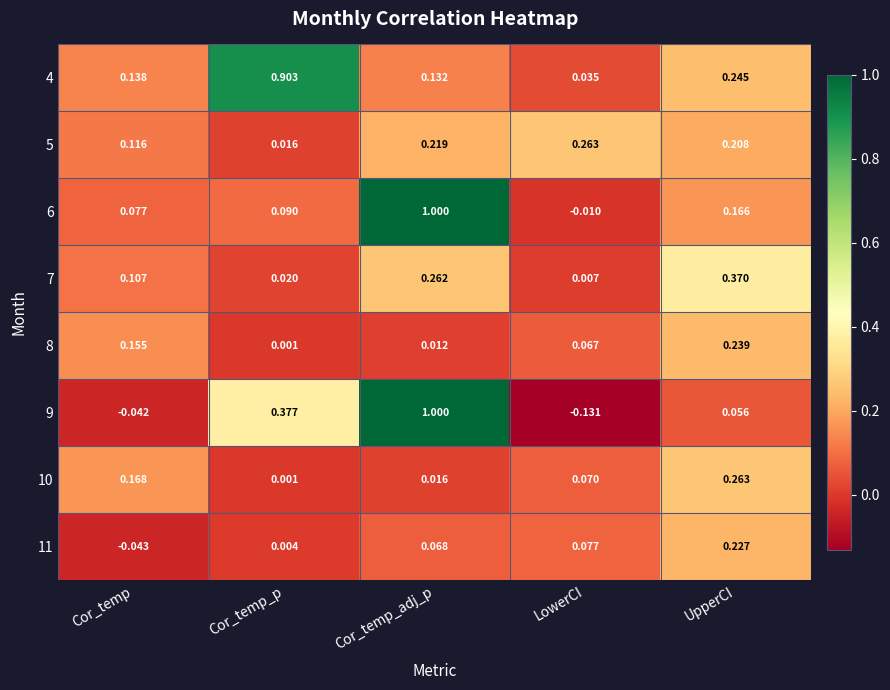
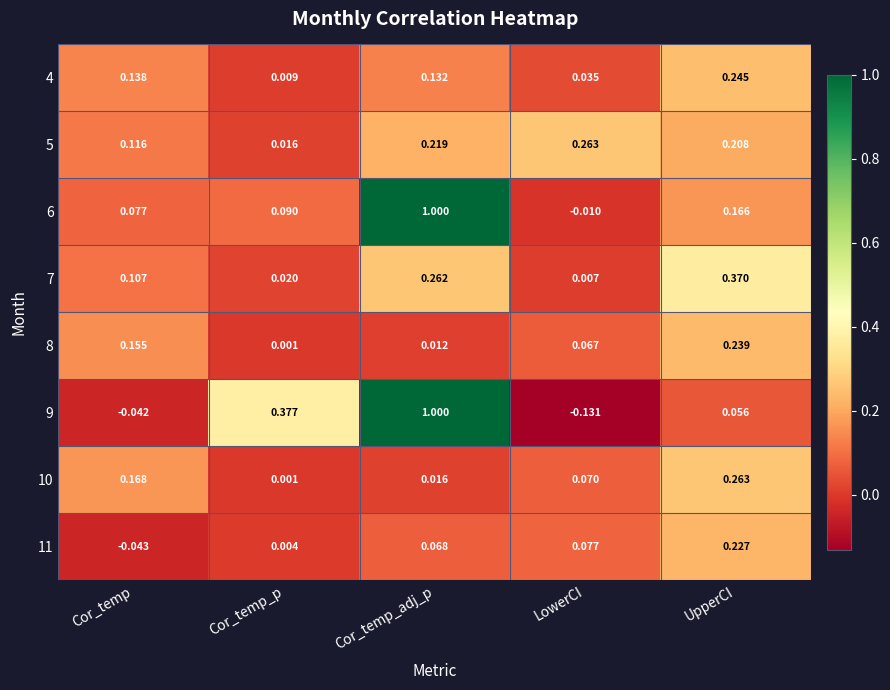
4, Cor_temp_p: 0.903 -> 0.009
